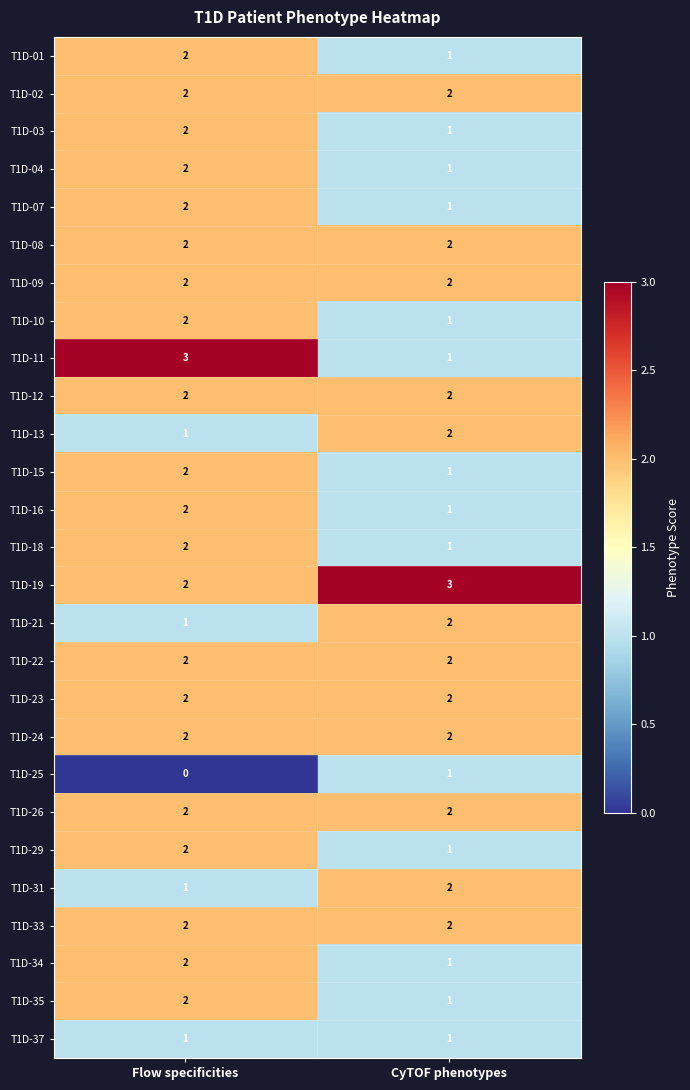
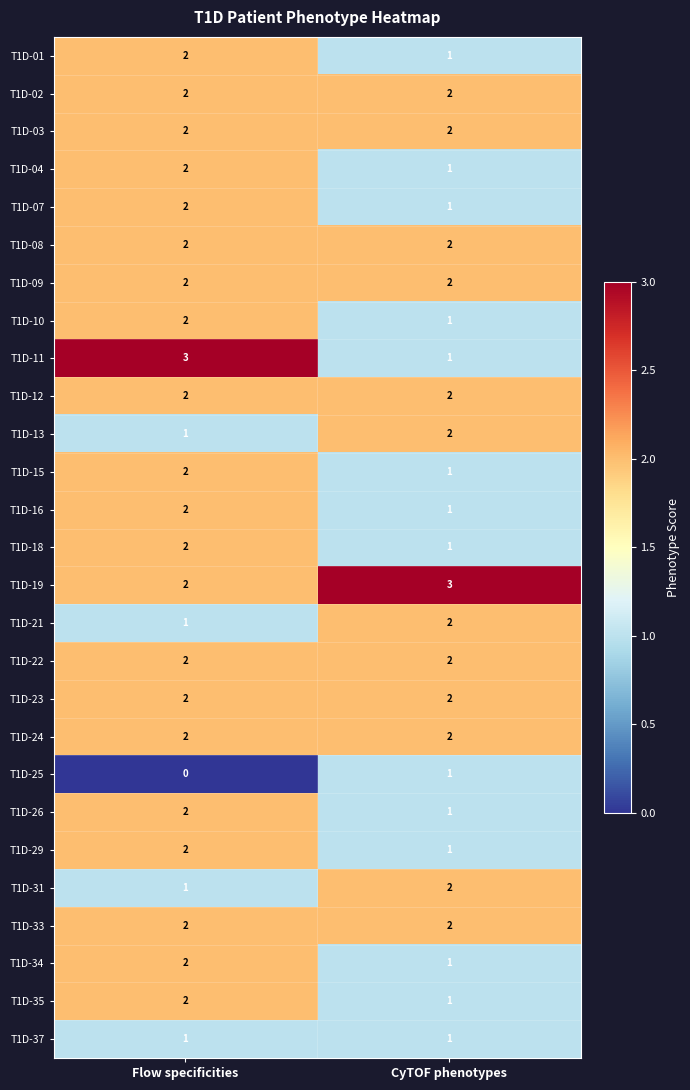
T1D-03, CyTOF phenotypes: 1 -> 2
T1D-26, CyTOF phenotypes: 2 -> 1
